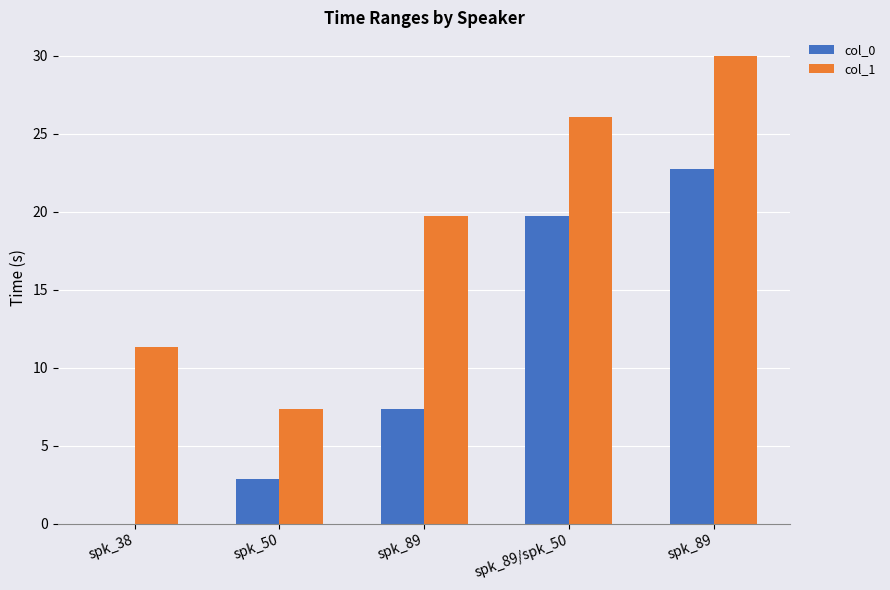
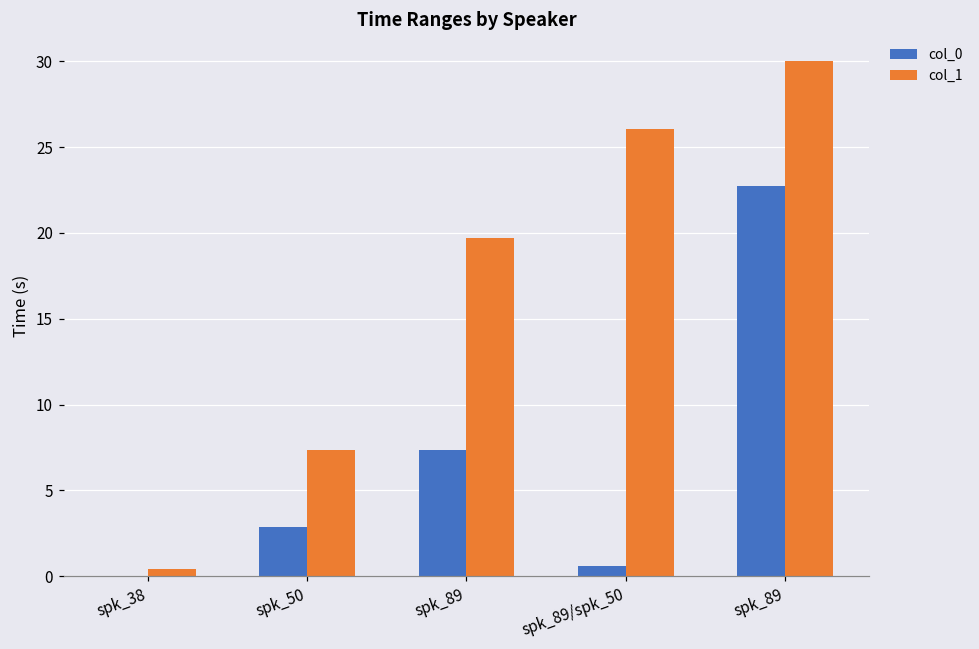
col_1, spk_38: 11.3 -> 0.4
col_0, spk_89/spk_50: 19.7 -> 0.6
